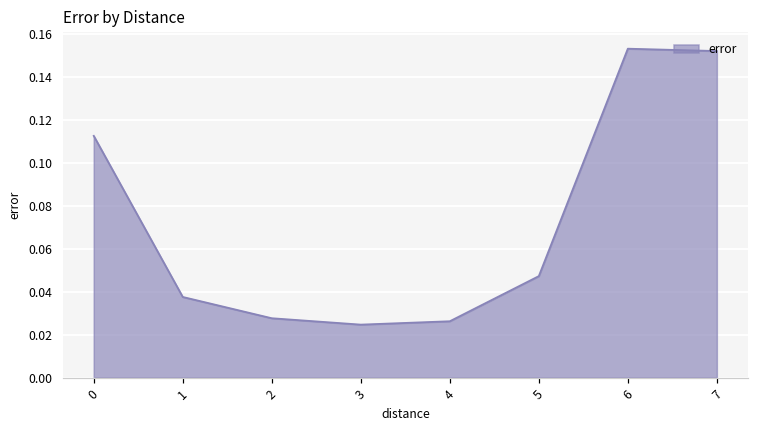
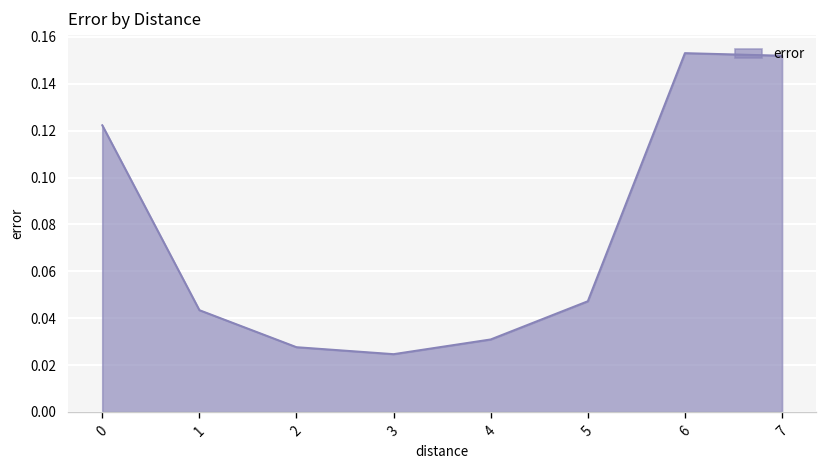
0: 0.112 -> 0.122
1: 0.038 -> 0.043
4: 0.026 -> 0.031
